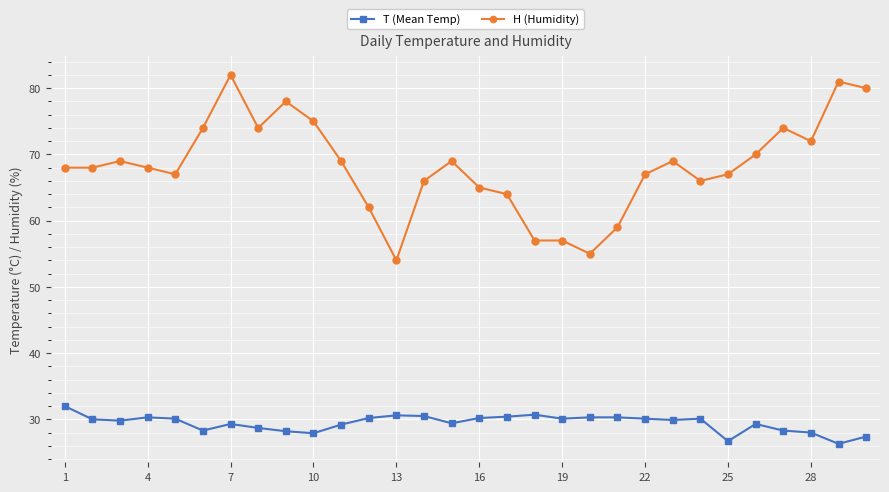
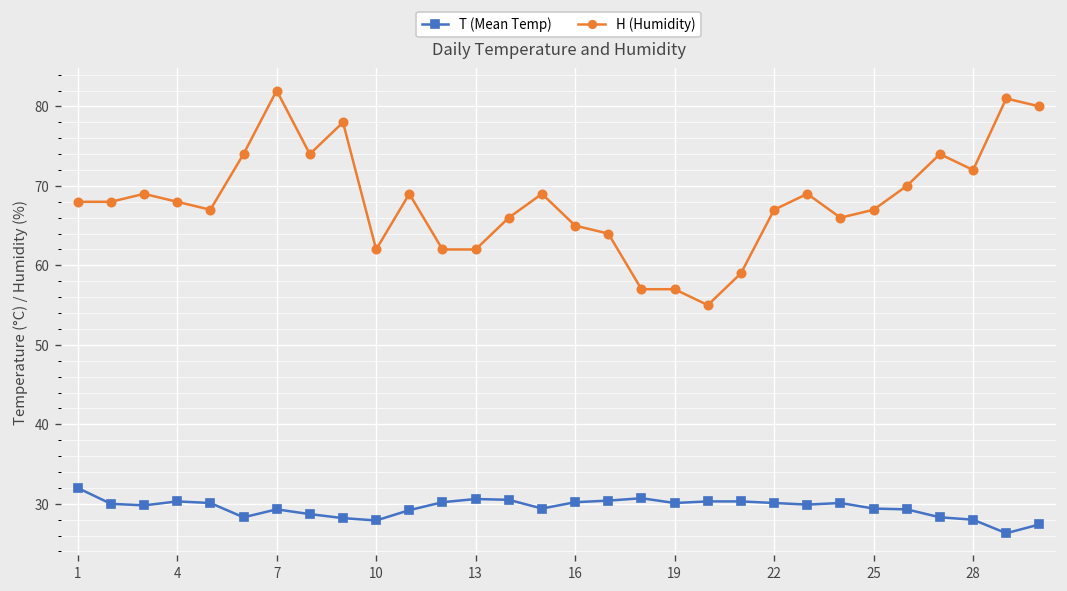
H (Humidity), 10: 75 -> 62
H (Humidity), 13: 54 -> 62
T (Mean Temp), 25: 27 -> 29
